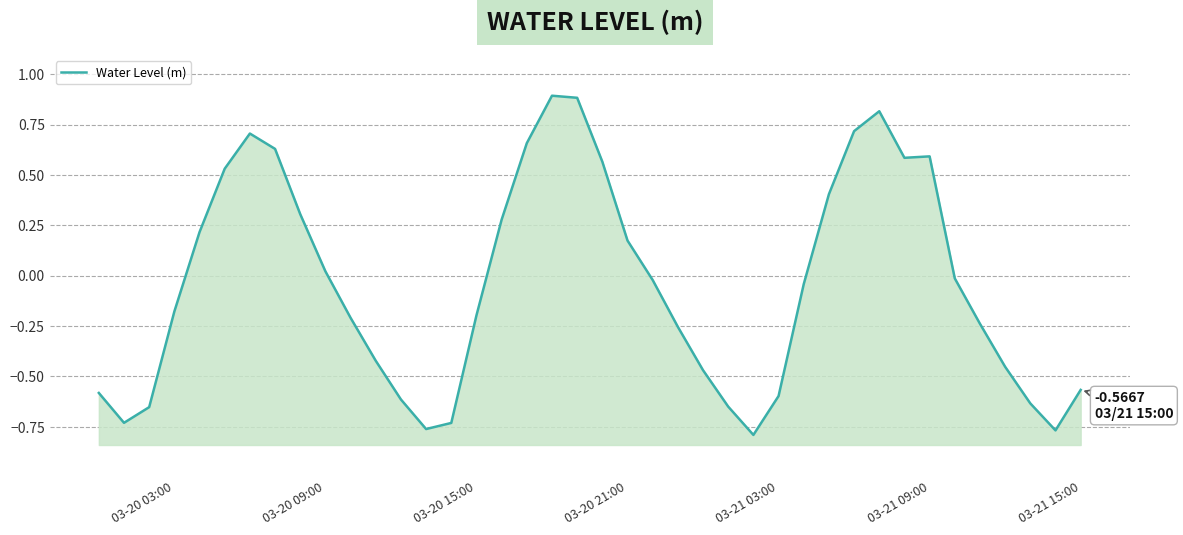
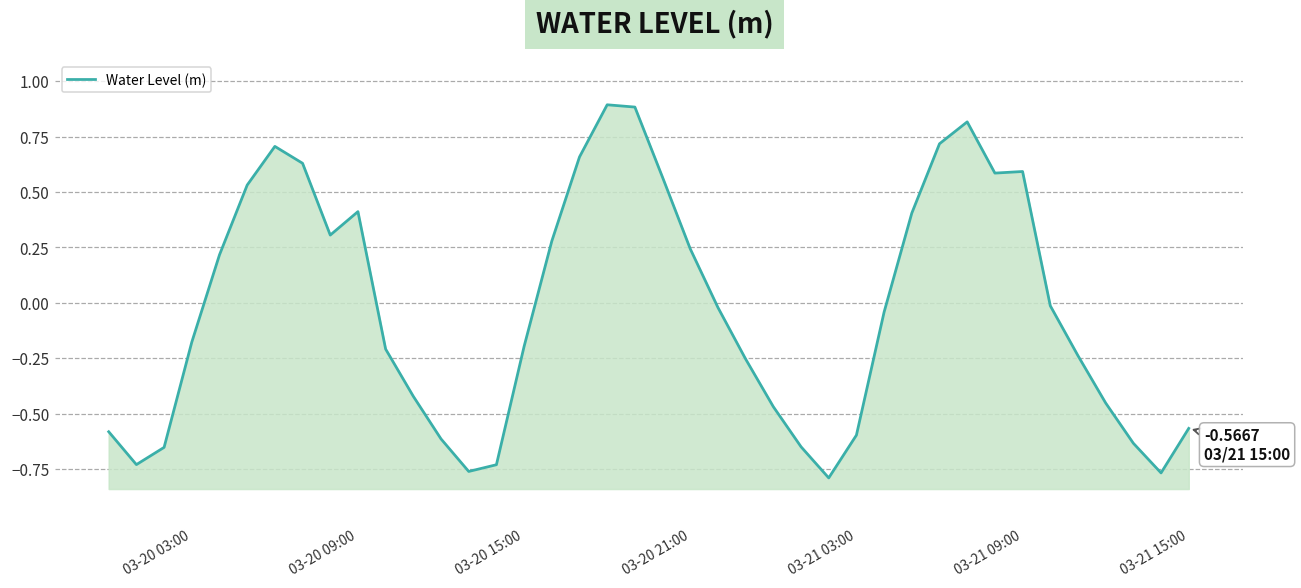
03-20 09:00: 0.02 -> 0.41
03-20 21:00: 0.17 -> 0.24
